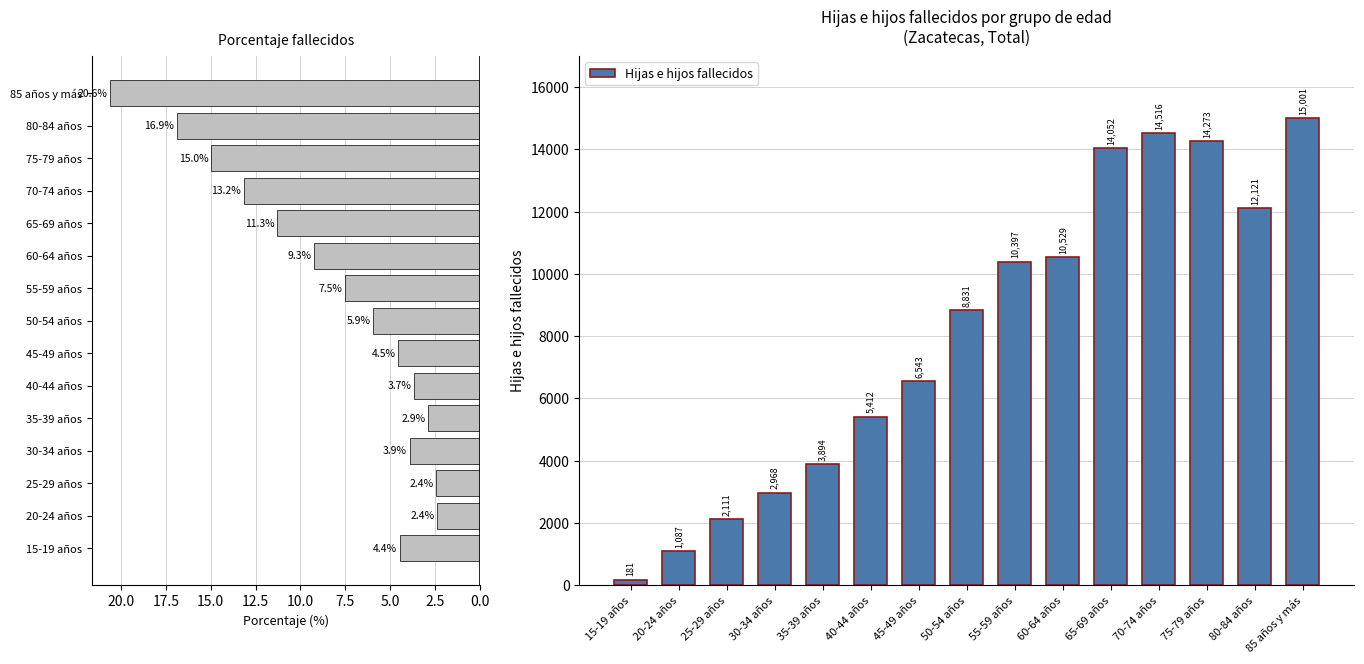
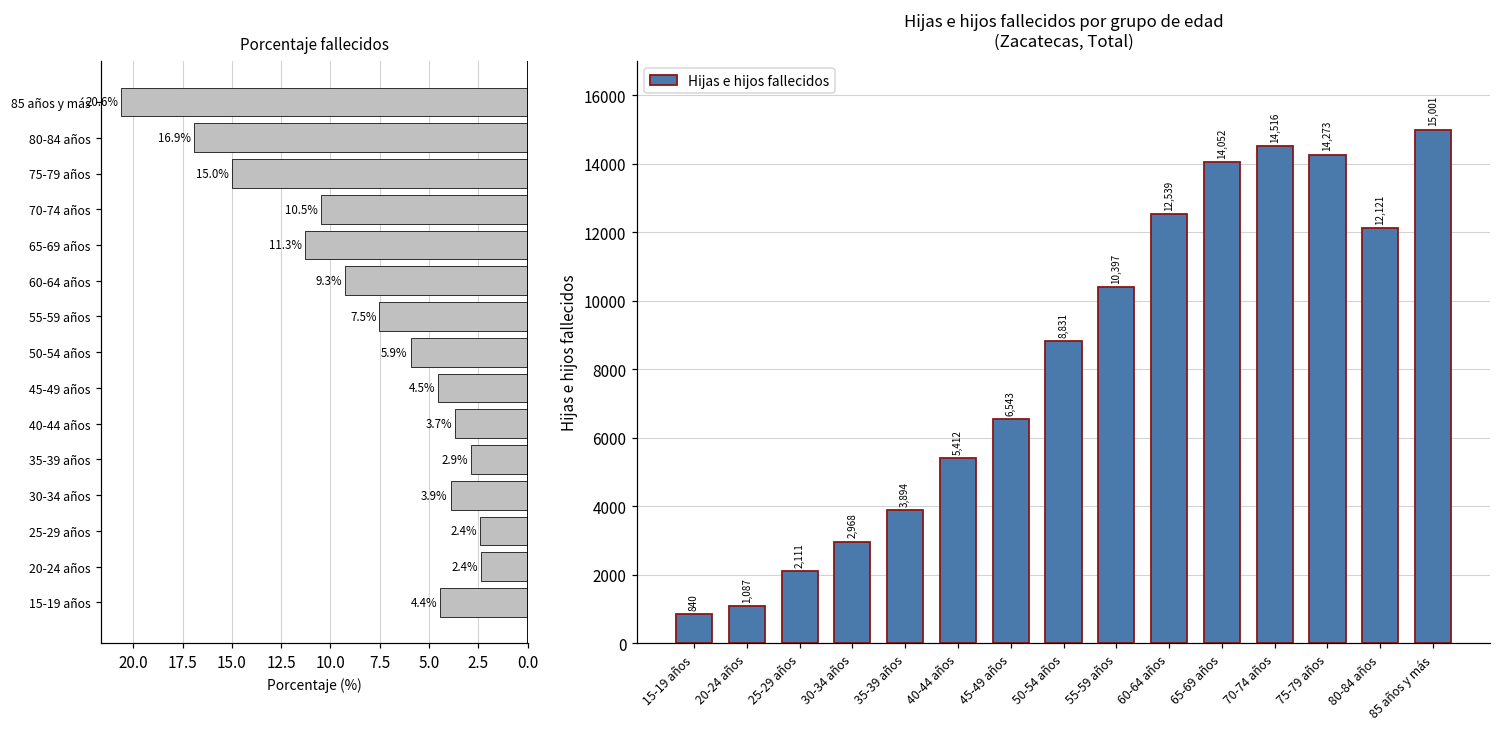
Porcentaje fallecidos, 70-74 años: 13.2% -> 10.5%
Hijas e hijos fallecidos por grupo de edad (Zacatecas, Total), 15-19 años: 181 -> 840
Hijas e hijos fallecidos por grupo de edad (Zacatecas, Total), 60-64 años: 10,529 -> 12,539
